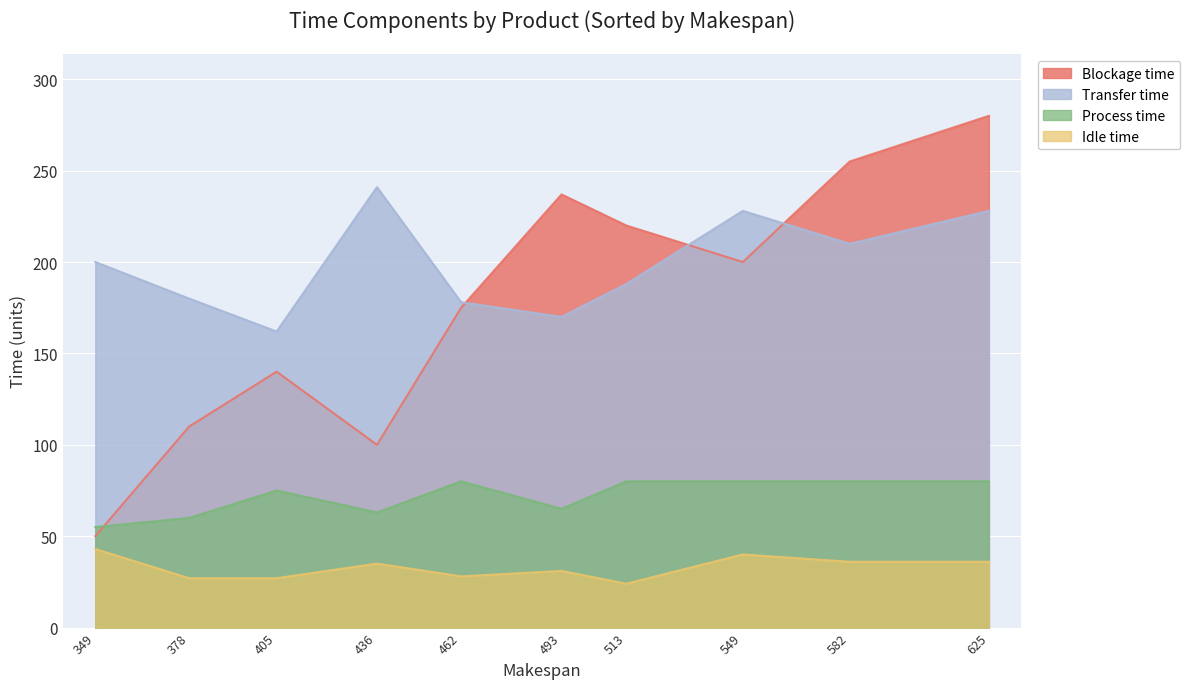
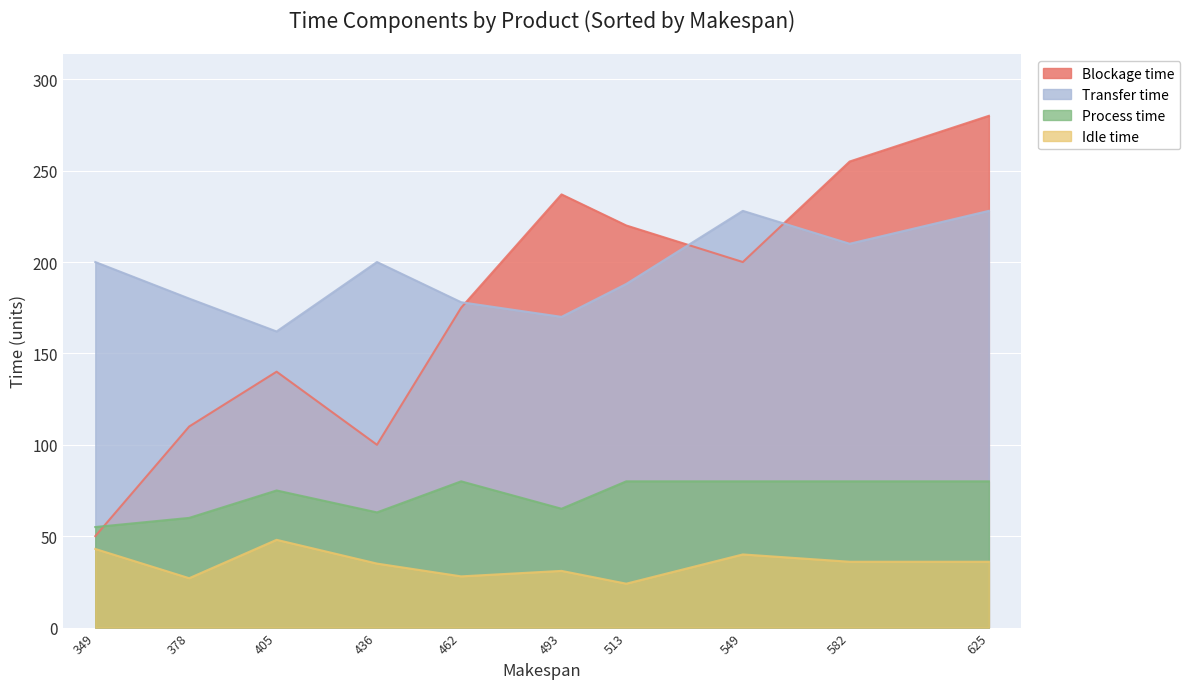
Idle time, 405: 27 -> 48
Transfer time, 436: 241 -> 200
